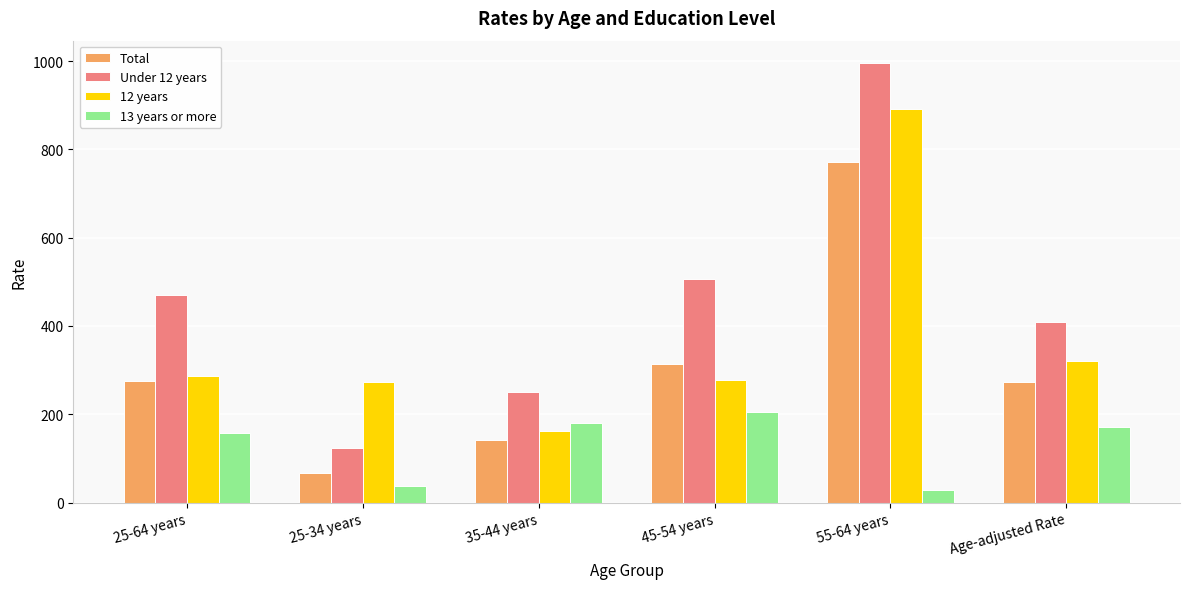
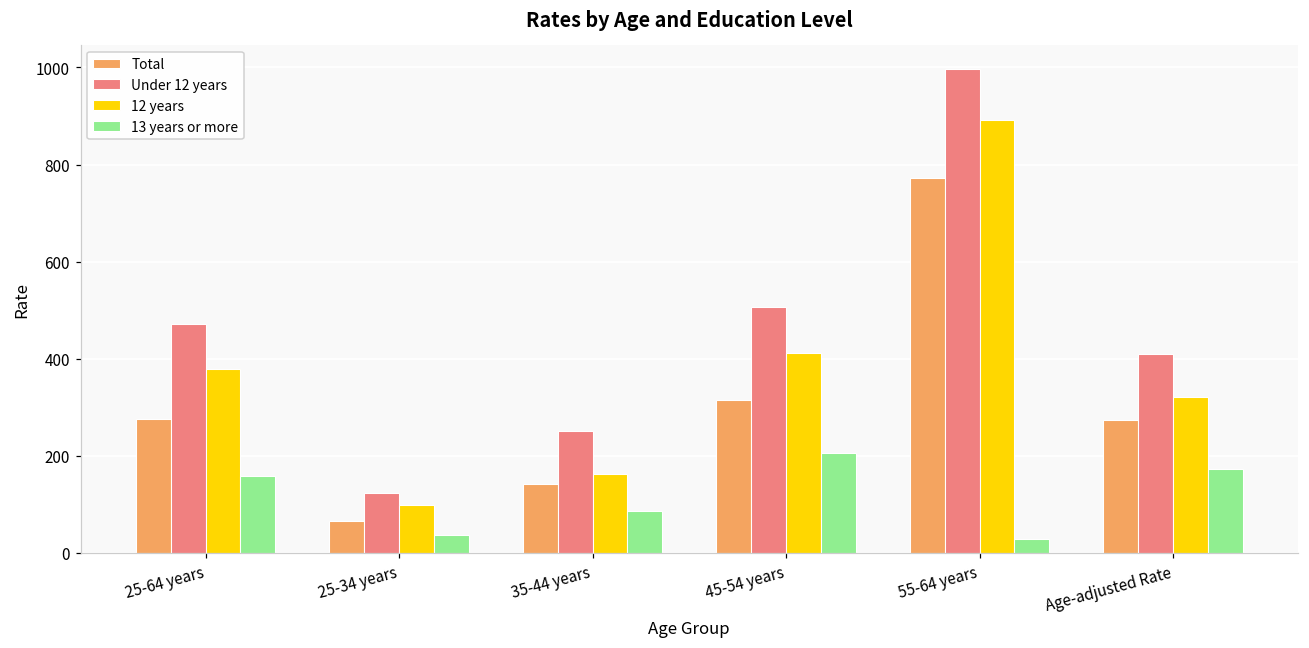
12 years, 25-64 years: 290 -> 380
12 years, 25-34 years: 270 -> 100
13 years or more, 35-44 years: 180 -> 90
12 years, 45-54 years: 280 -> 410
